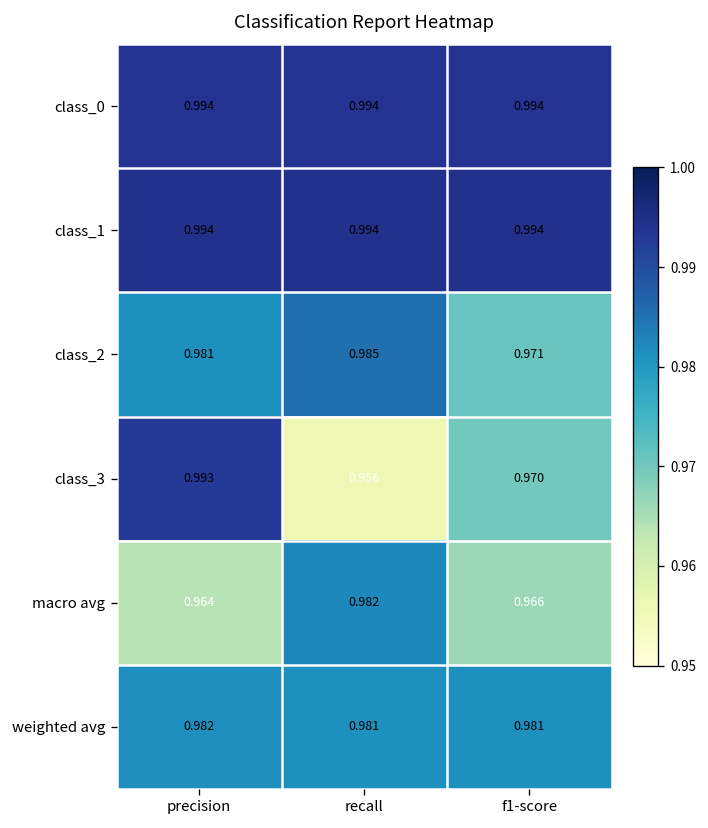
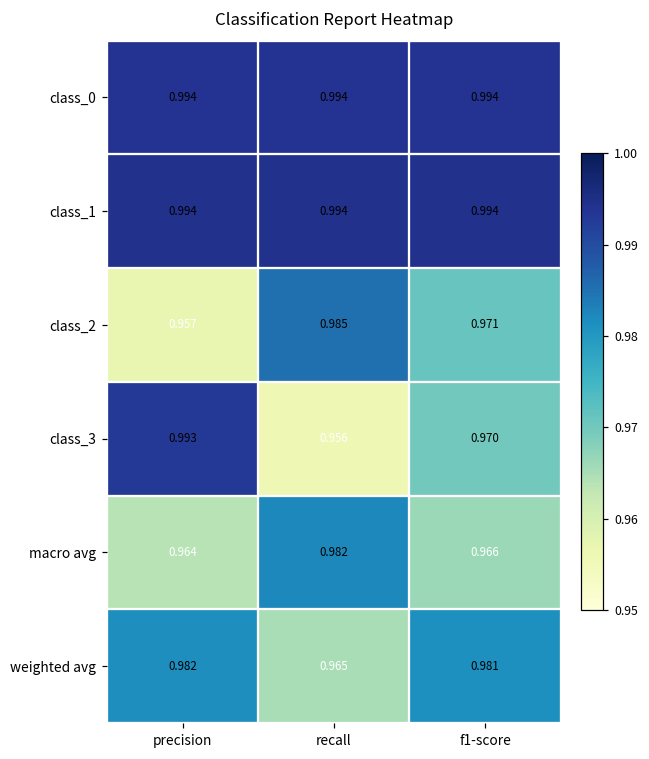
class_2, precision: 0.981 -> 0.957
weighted avg, recall: 0.981 -> 0.965
